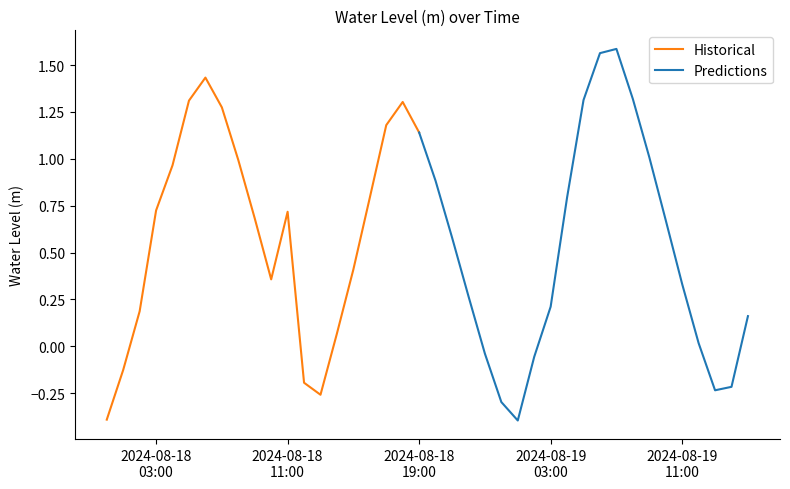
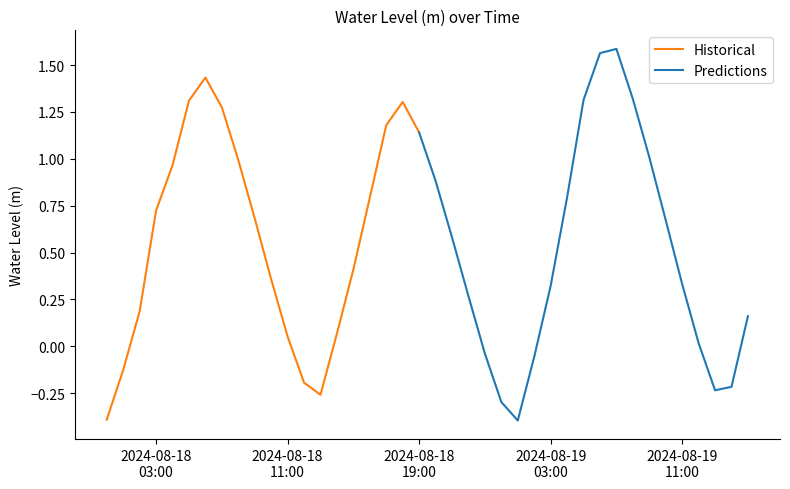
Historical, 2024-08-18 11:00: 0.72 -> 0.05
Predictions, 2024-08-19 03:00: 0.21 -> 0.32
